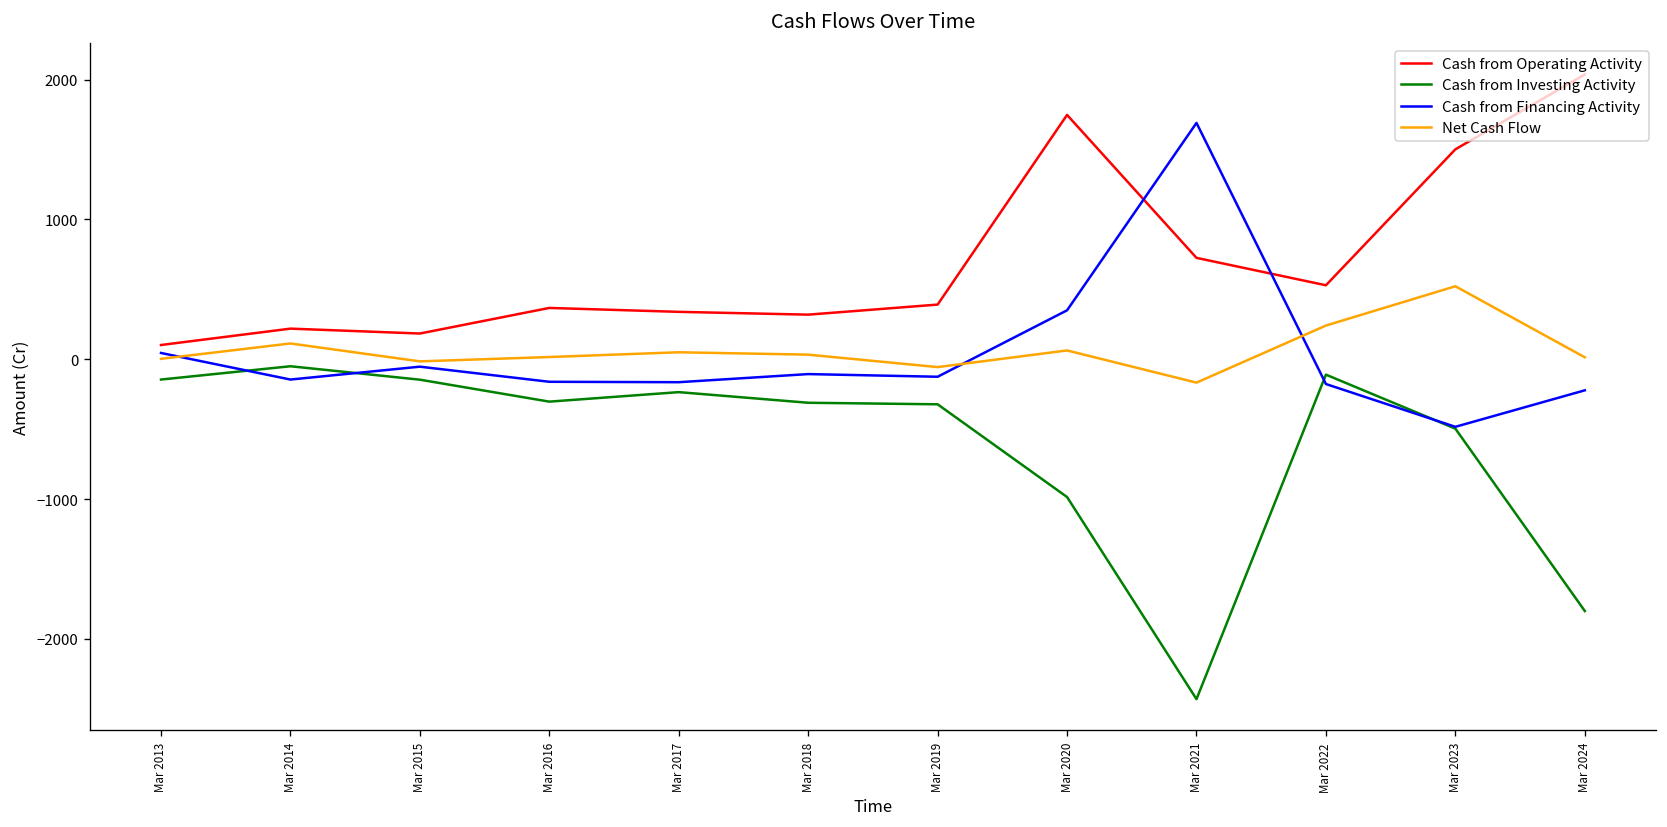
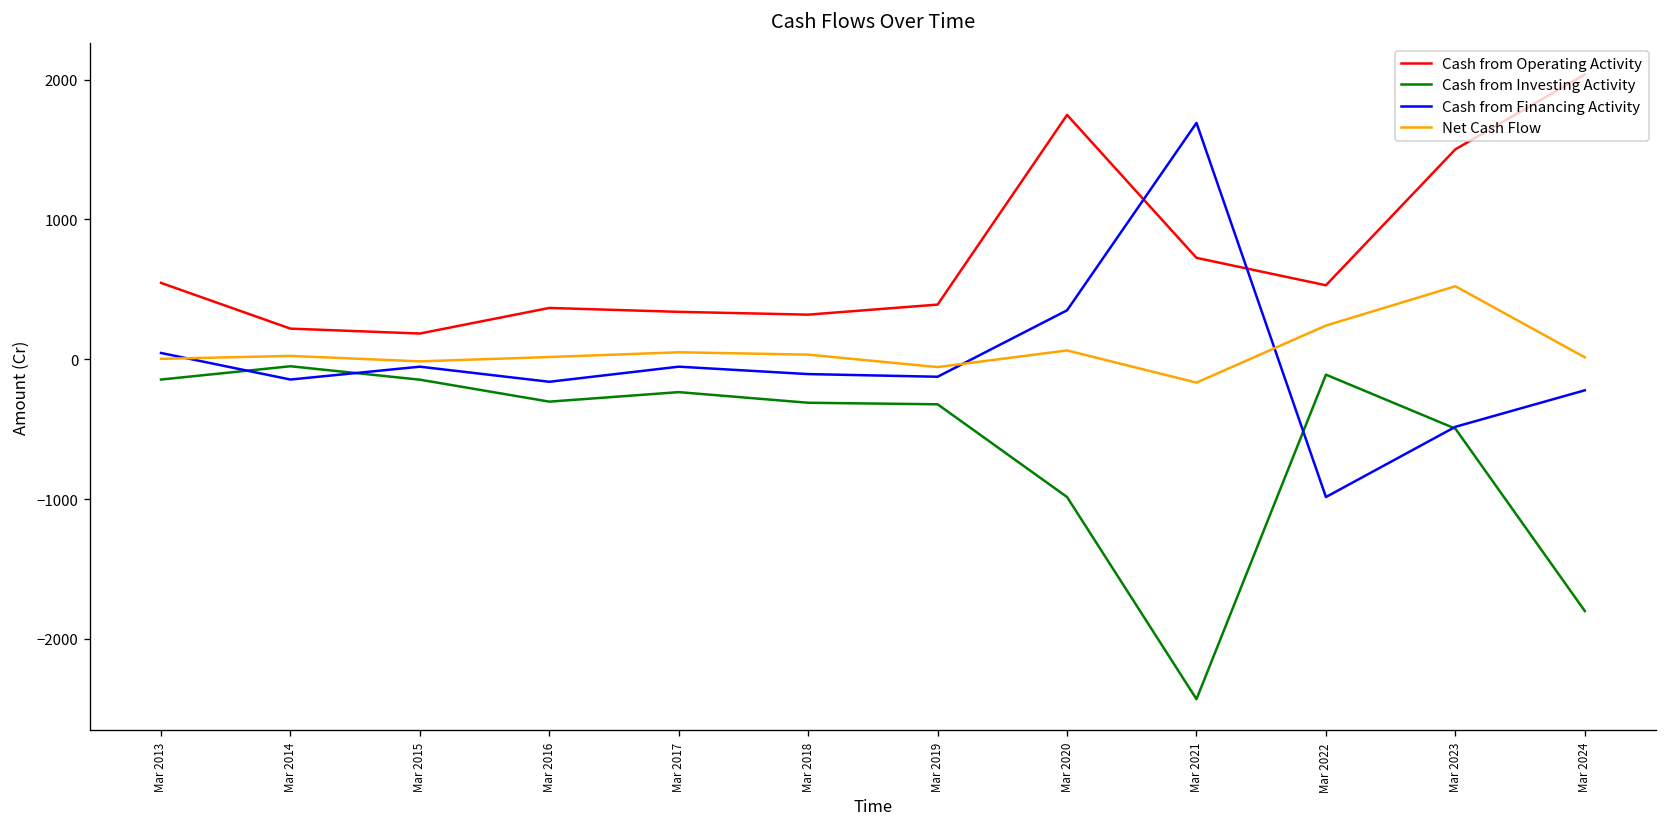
Cash from Operating Activity, Mar 2013: 100 -> 550
Net Cash Flow, Mar 2014: 110 -> 20
Cash from Financing Activity, Mar 2017: -160 -> -50
Cash from Financing Activity, Mar 2022: -180 -> -990
